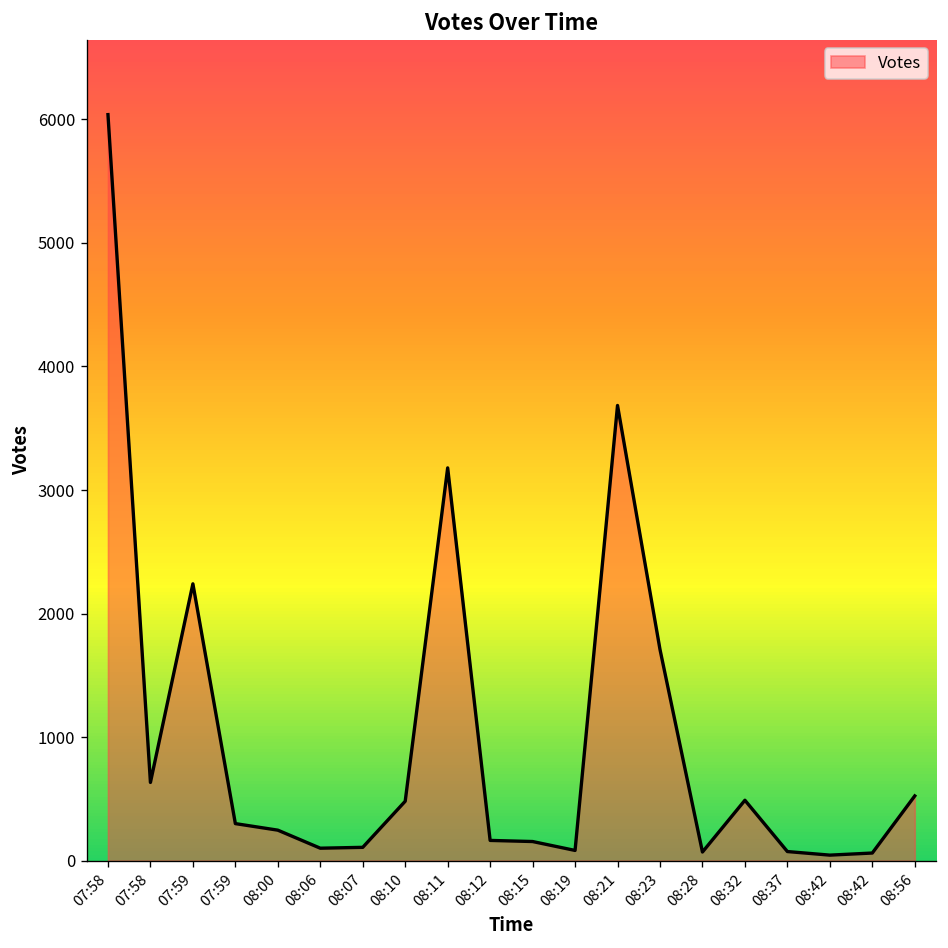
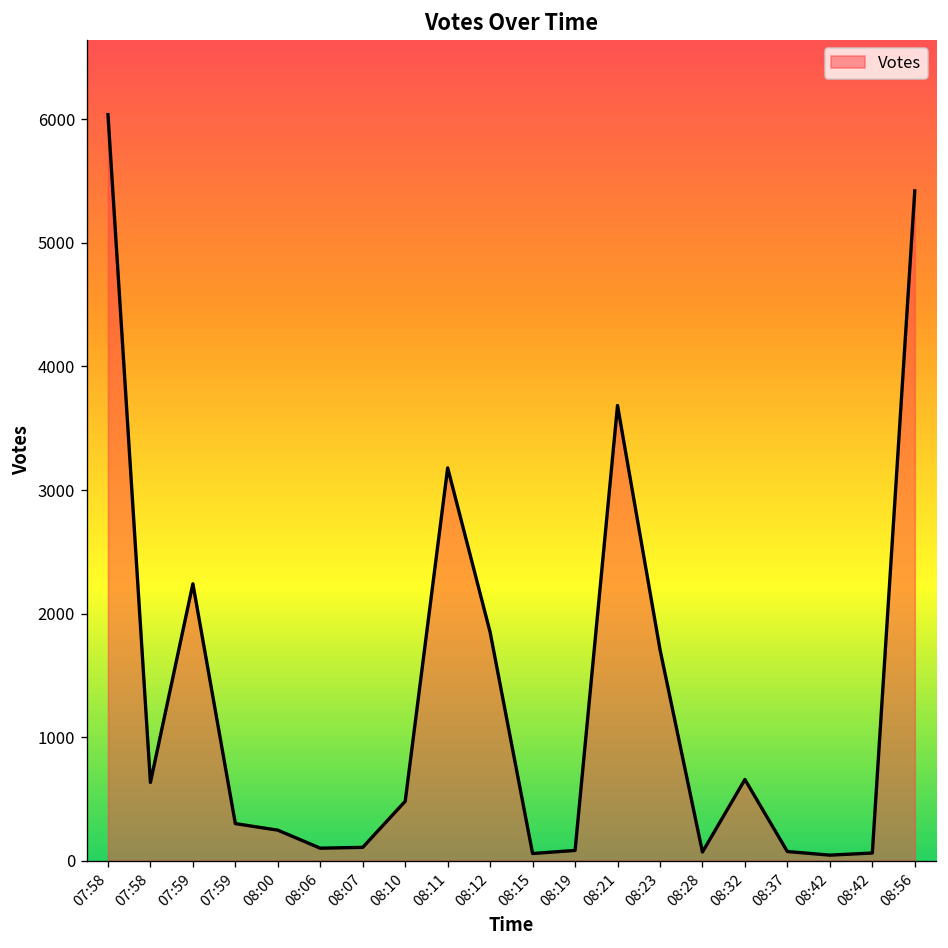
08:12: 170 -> 1850
08:15: 160 -> 60
08:32: 490 -> 660
08:56: 530 -> 5420
